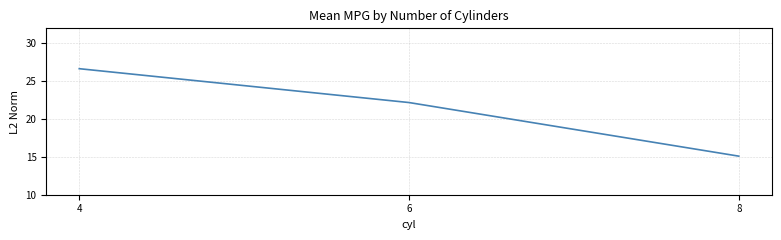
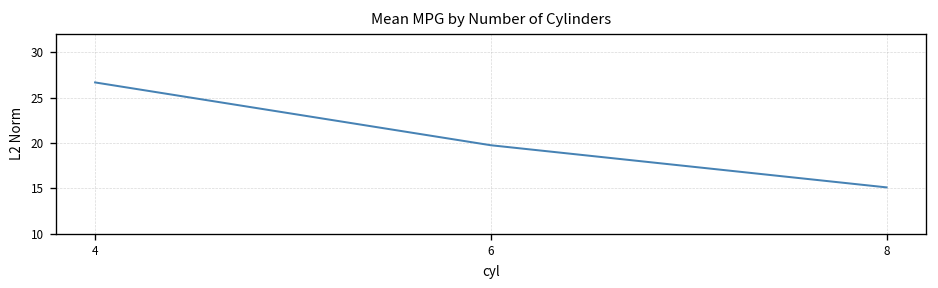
6: 22 -> 20
